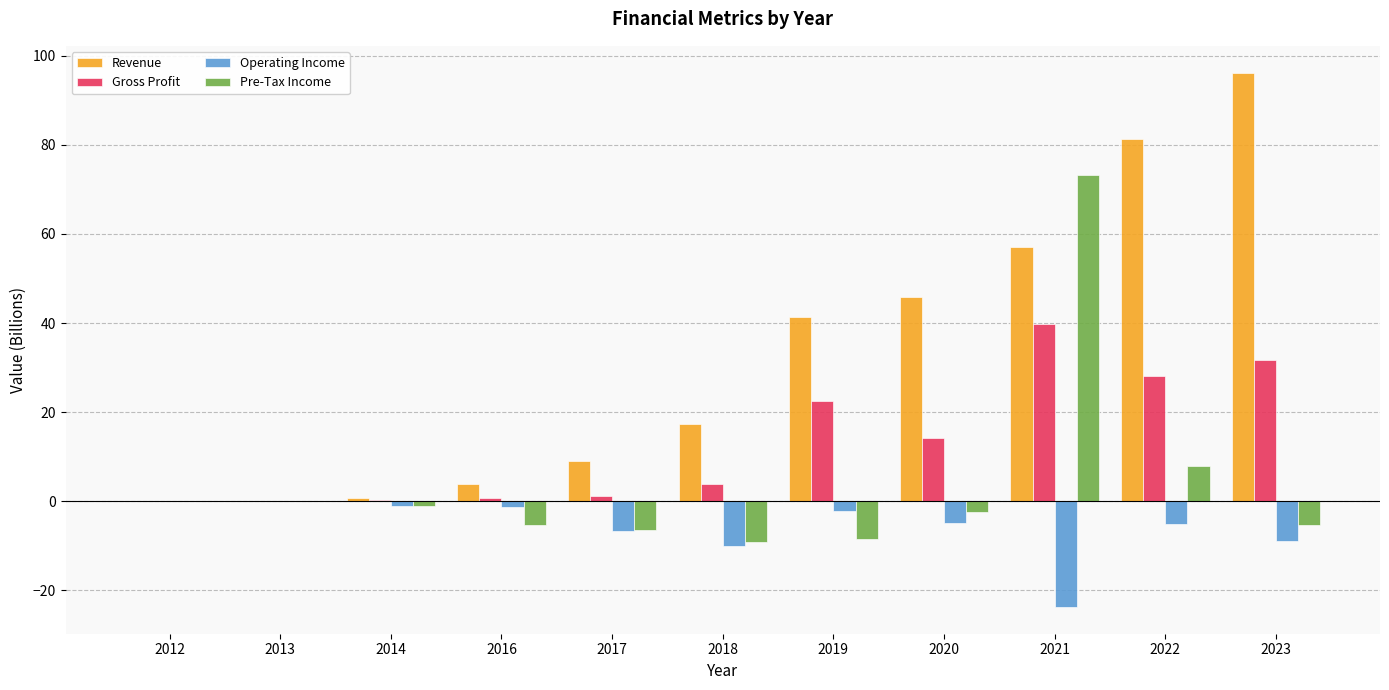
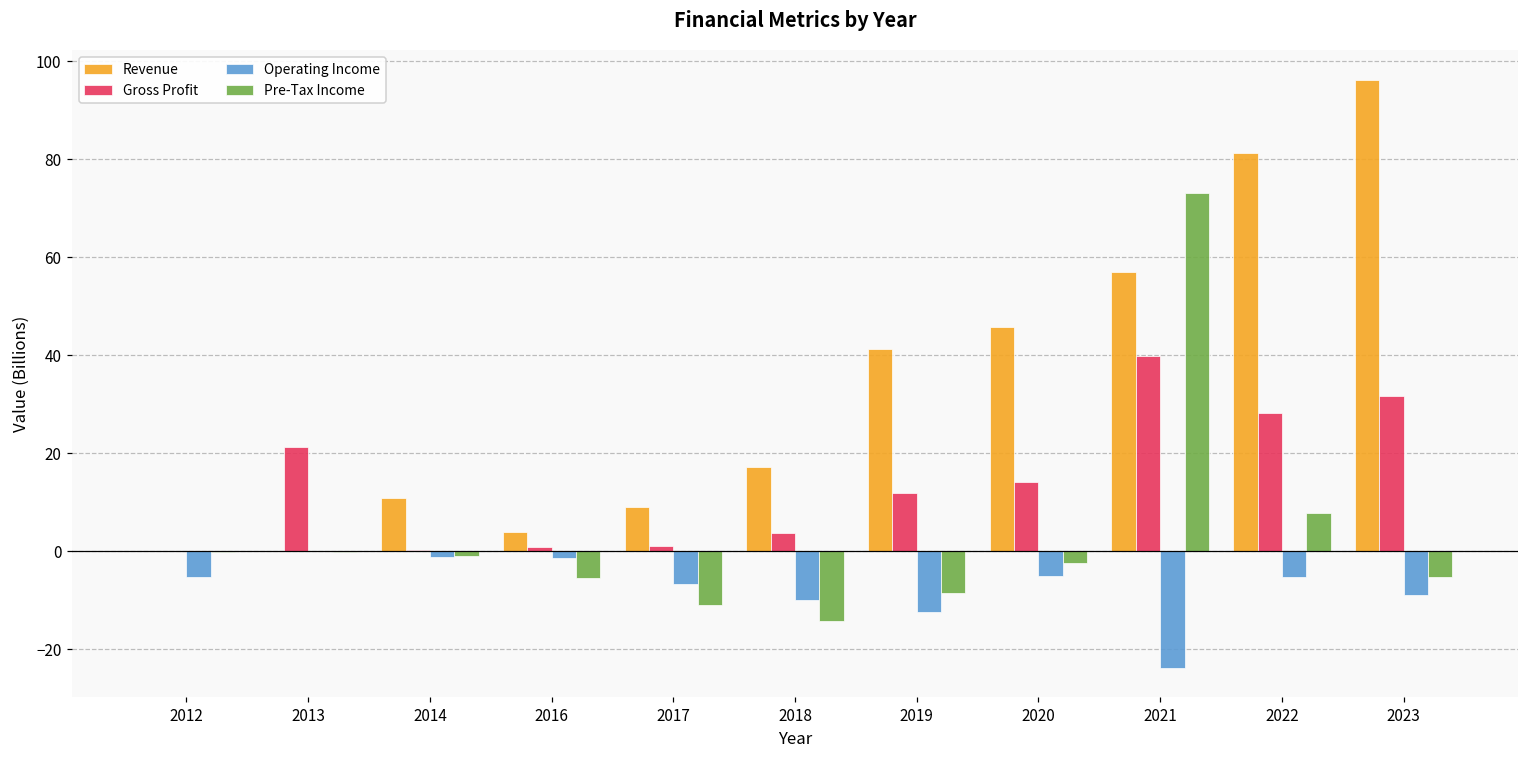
Operating Income, 2012: 0 -> -5
Gross Profit, 2013: 0 -> 21
Revenue, 2014: 1 -> 11
Pre-Tax Income, 2017: -6 -> -11
Pre-Tax Income, 2018: -9 -> -14
Gross Profit, 2019: 23 -> 12
Operating Income, 2019: -2 -> -12
